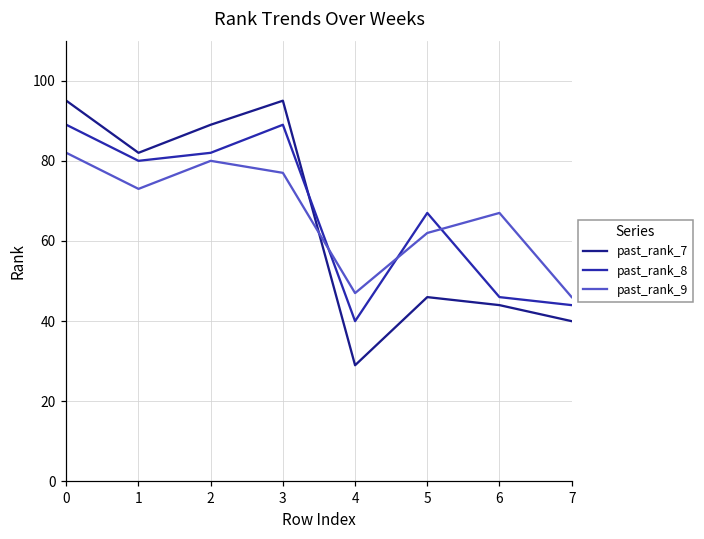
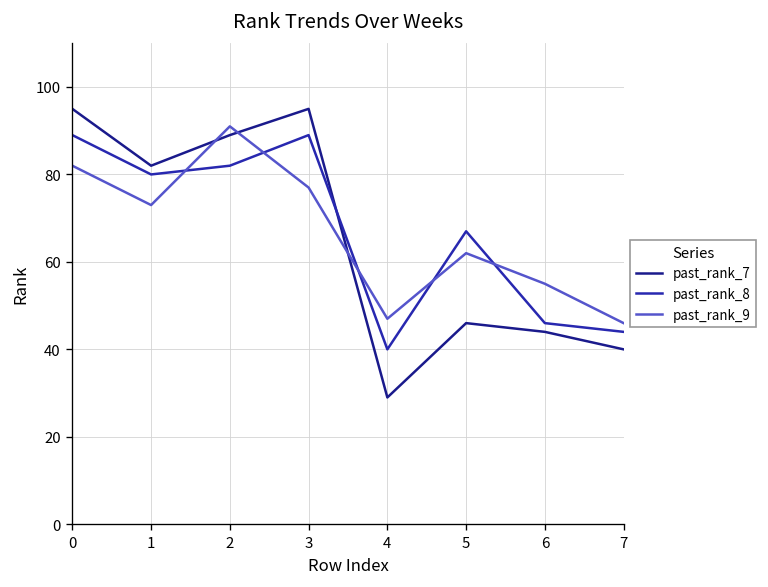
past_rank_9, 2: 80 -> 91
past_rank_9, 6: 67 -> 55
